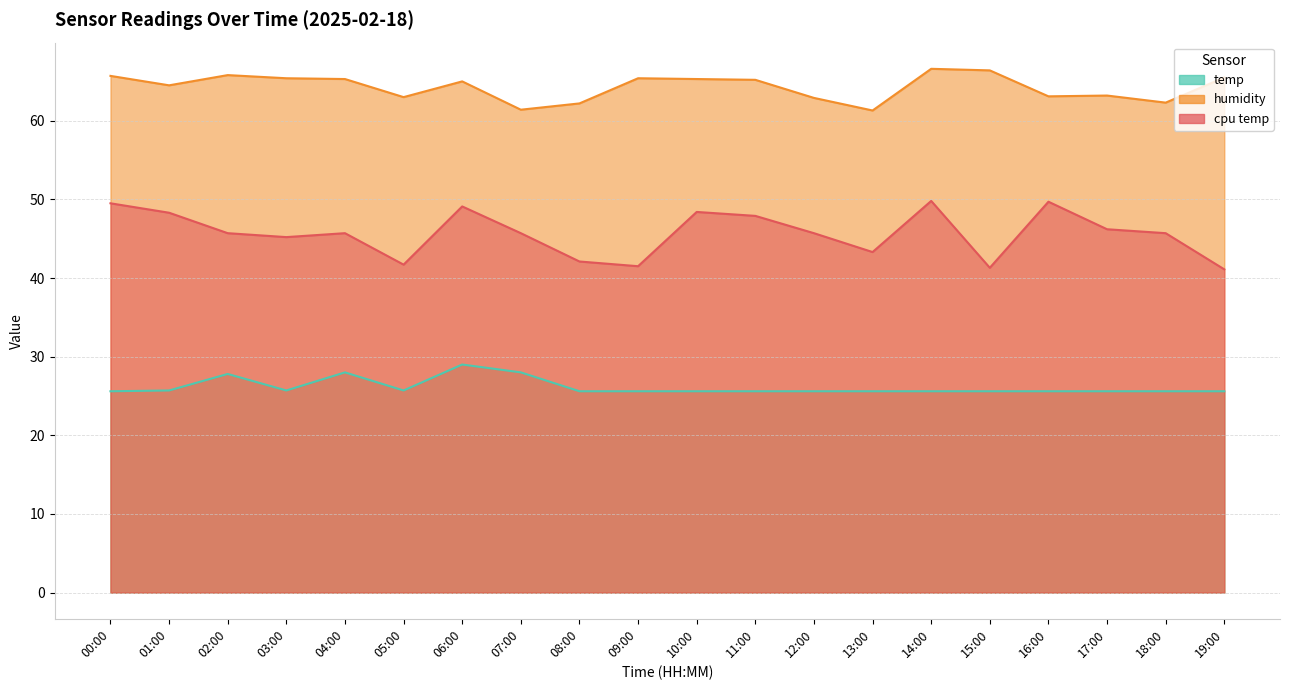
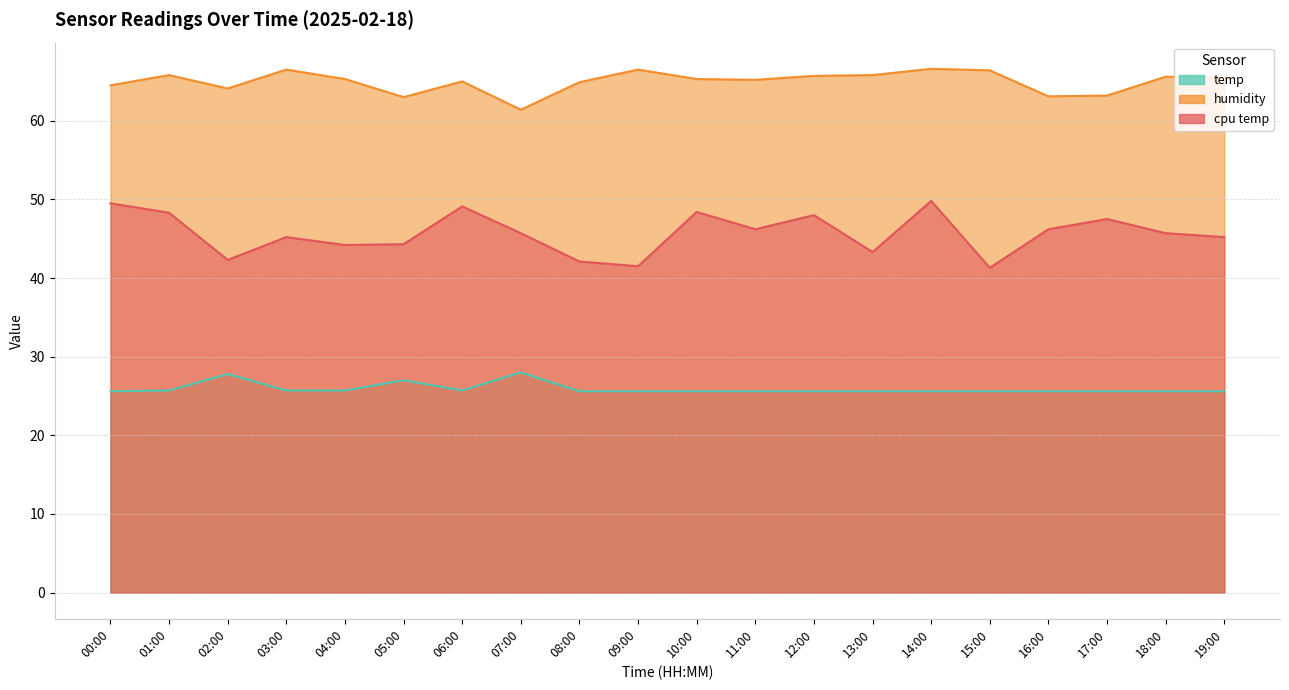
humidity, 00:00: 66 -> 65
humidity, 01:00: 65 -> 66
humidity, 02:00: 66 -> 64
cpu temp, 02:00: 46 -> 42
humidity, 03:00: 65 -> 67
temp, 04:00: 28 -> 26
cpu temp, 04:00: 46 -> 44
temp, 05:00: 26 -> 27
cpu temp, 05:00: 42 -> 44
temp, 06:00: 29 -> 26
humidity, 08:00: 62 -> 65
humidity, 09:00: 65 -> 67
cpu temp, 11:00: 48 -> 46
humidity, 12:00: 63 -> 66
cpu temp, 12:00: 46 -> 48
humidity, 13:00: 61 -> 66
cpu temp, 16:00: 50 -> 46
cpu temp, 17:00: 46 -> 48
humidity, 18:00: 62 -> 66
cpu temp, 19:00: 41 -> 45
